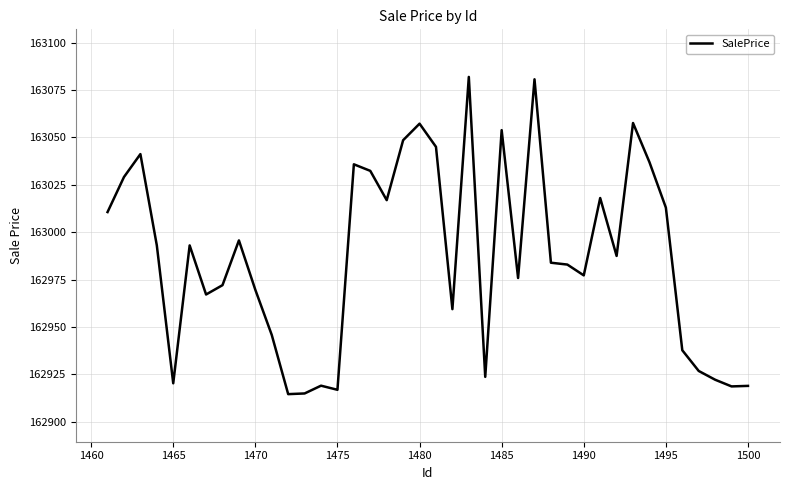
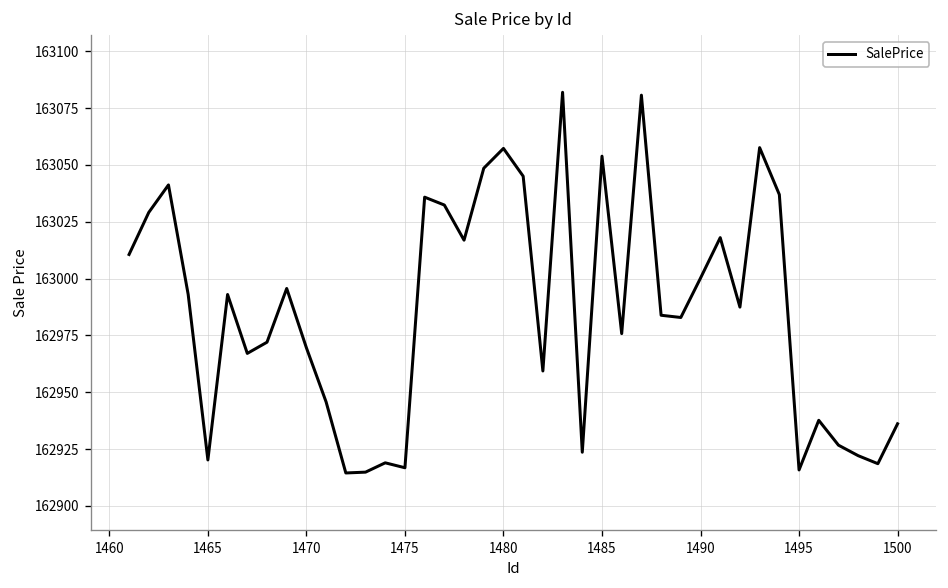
1490: 162977 -> 163000
1495: 163013 -> 162916
1500: 162919 -> 162936
